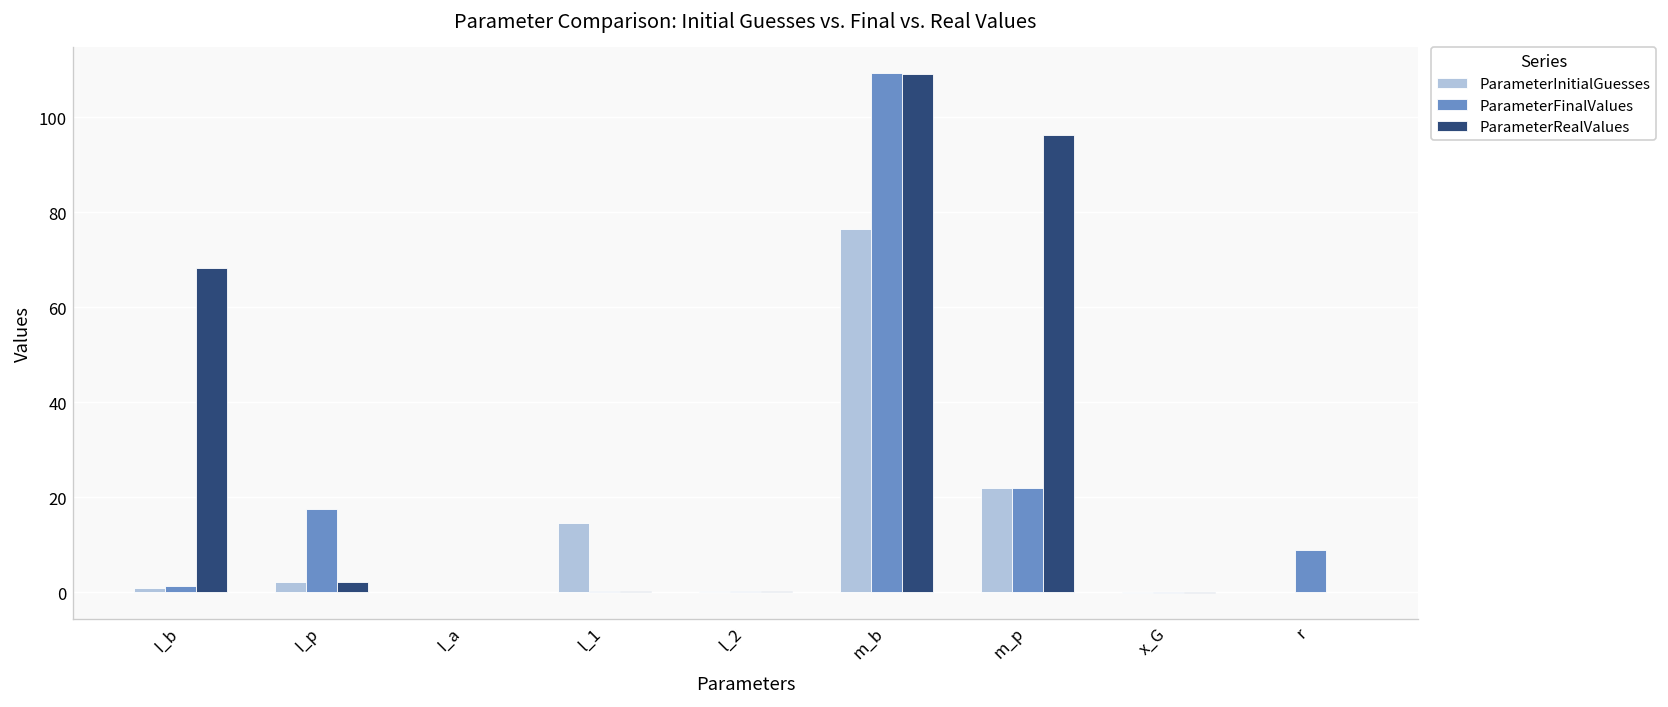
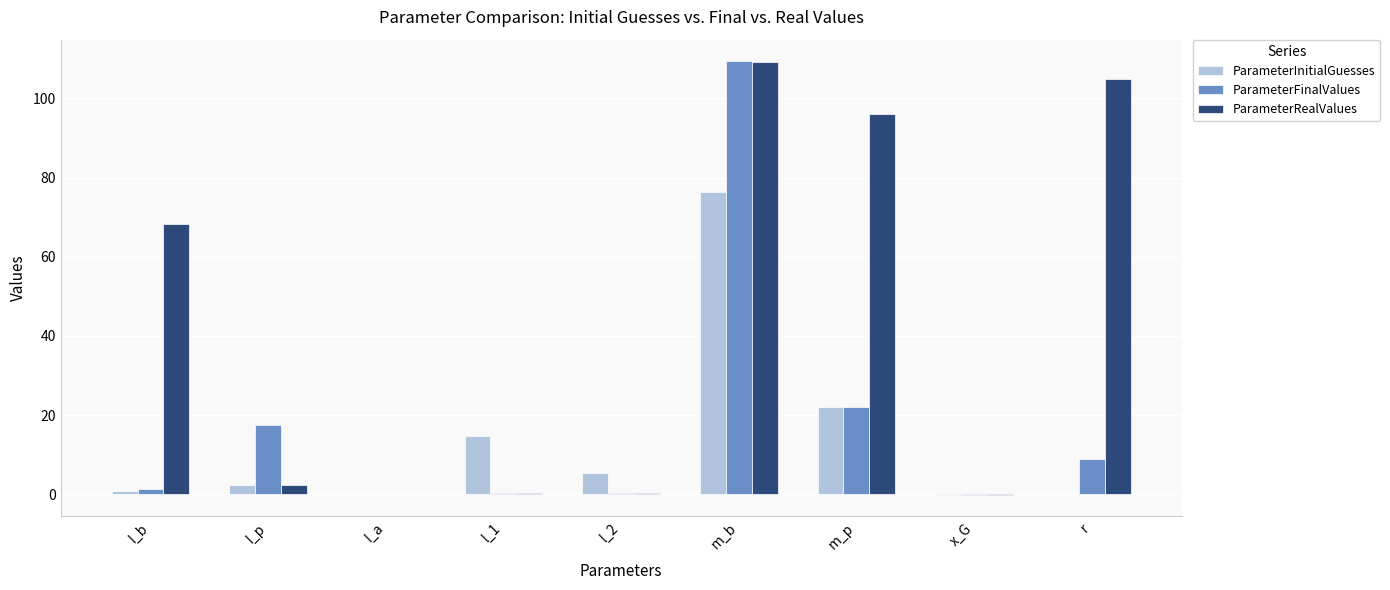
ParameterInitialGuesses, l_2: 0 -> 5
ParameterRealValues, r: 0 -> 105
